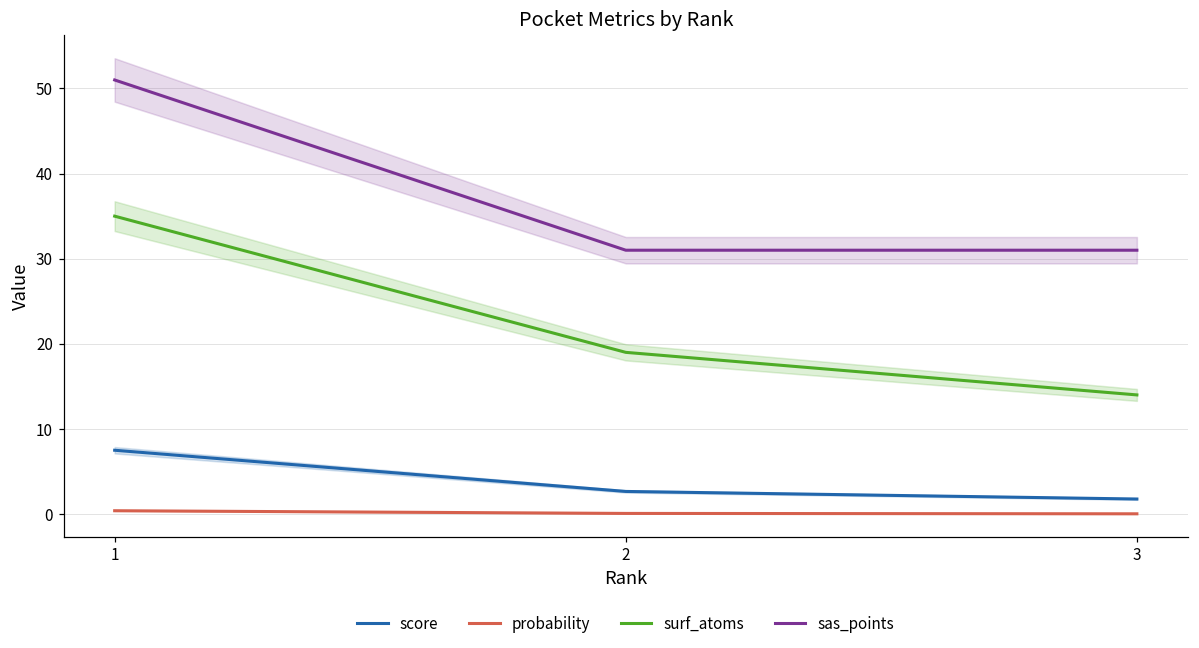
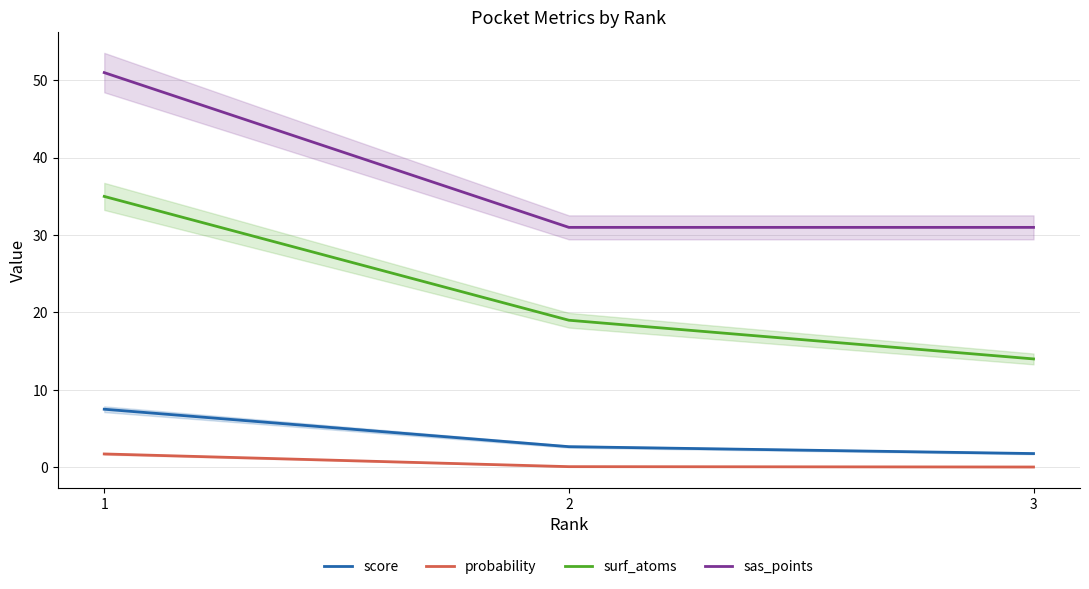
probability, 1: 0 -> 2
